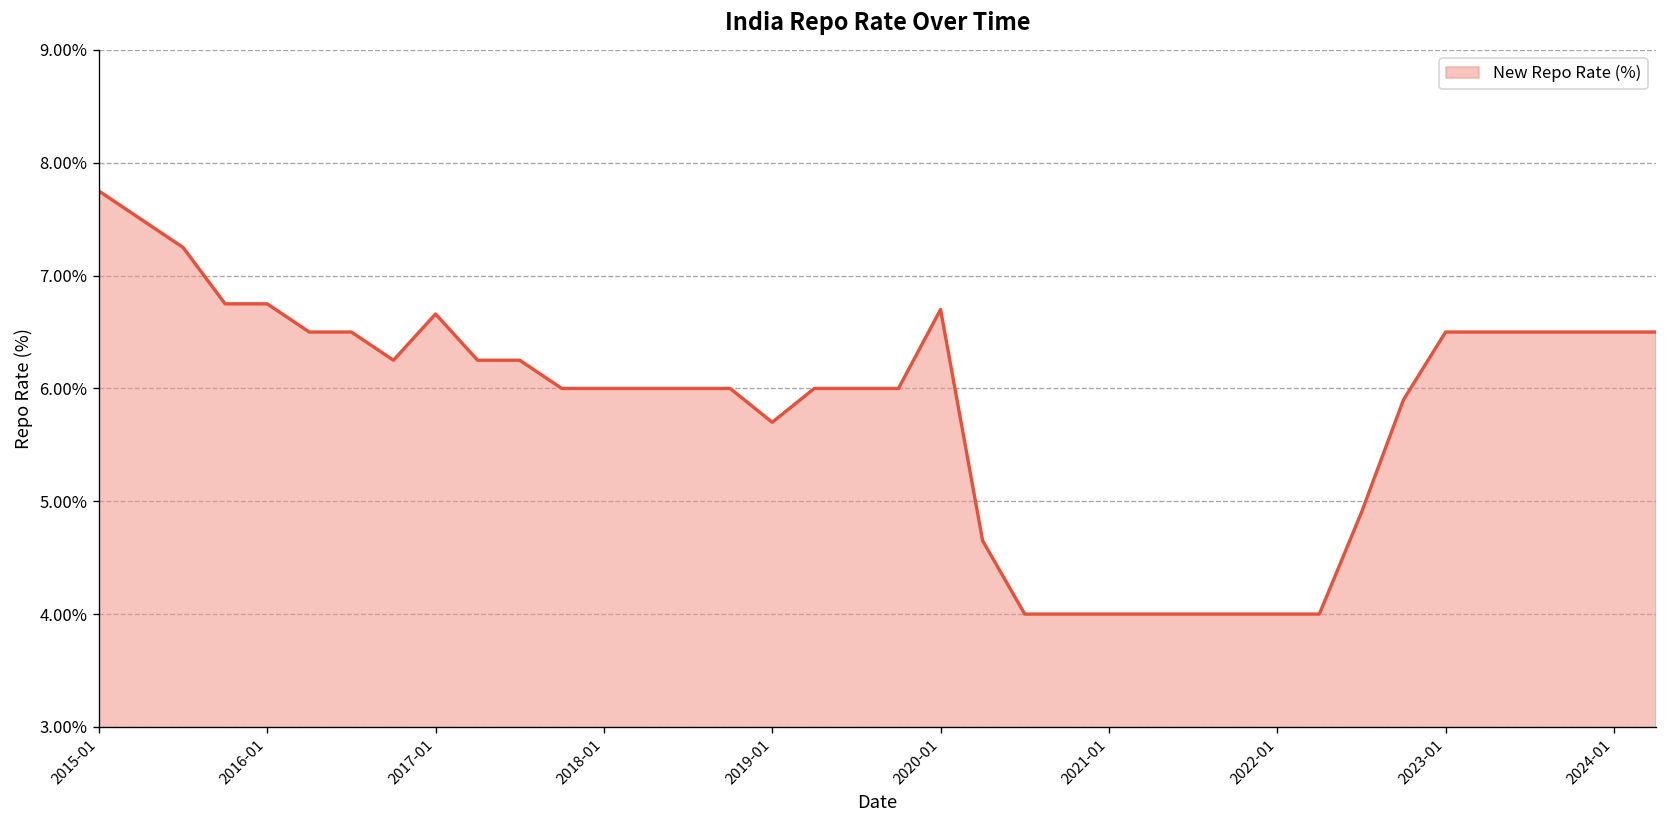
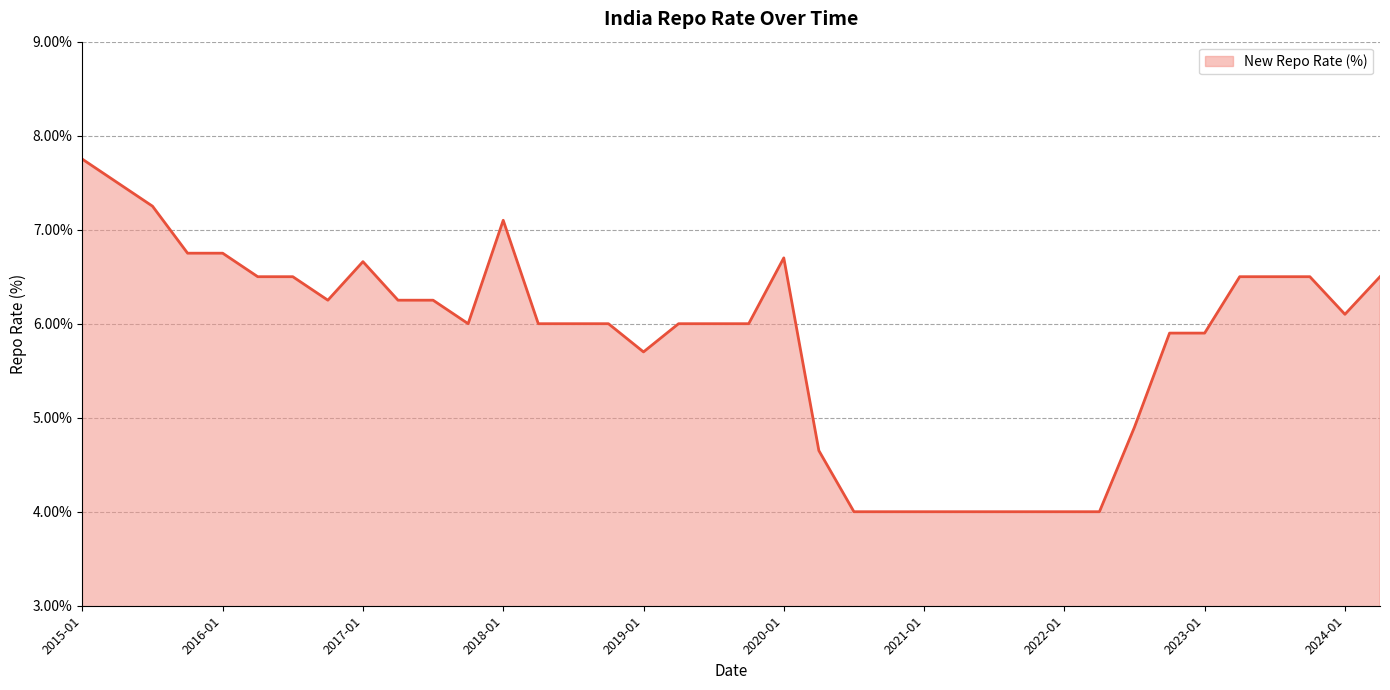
2018-01: 6.0% -> 7.1%
2023-01: 6.5% -> 5.9%
2024-01: 6.5% -> 6.1%
